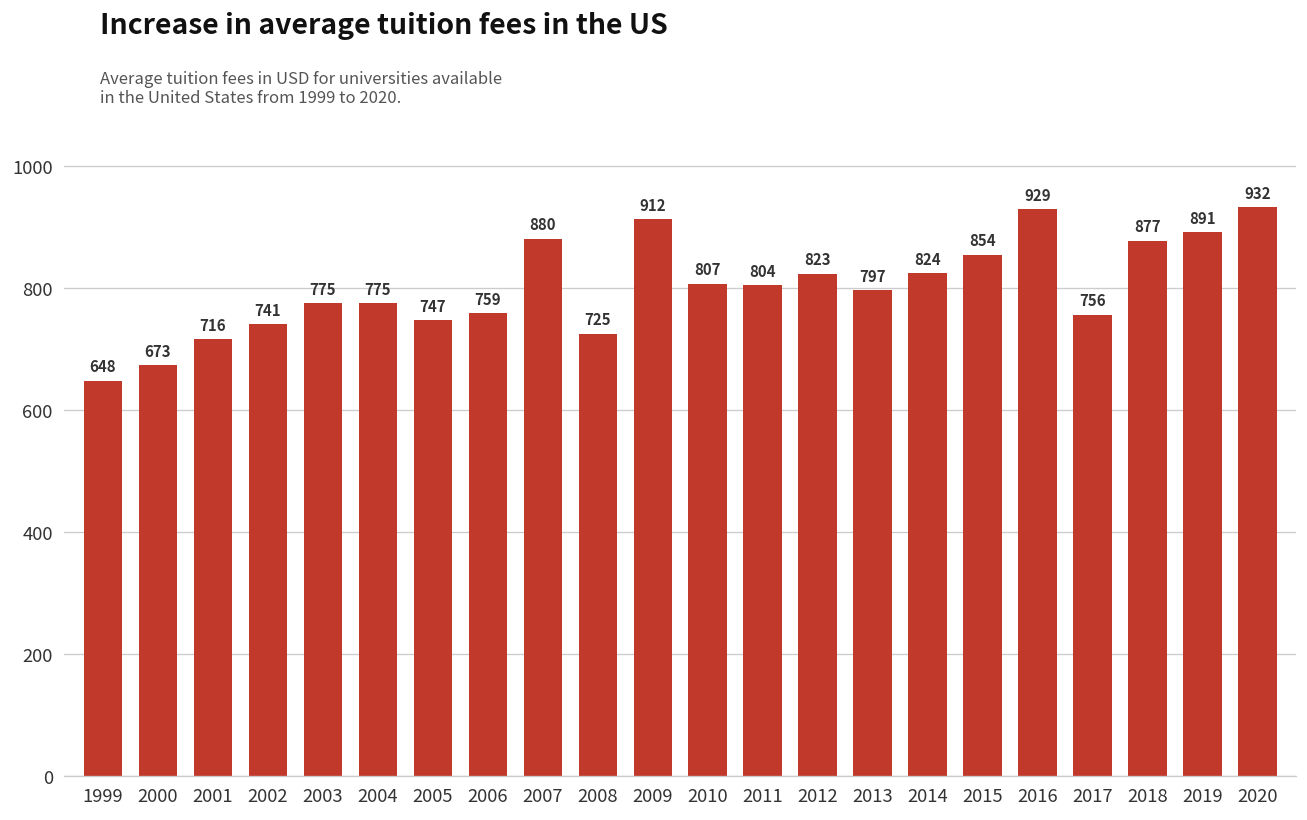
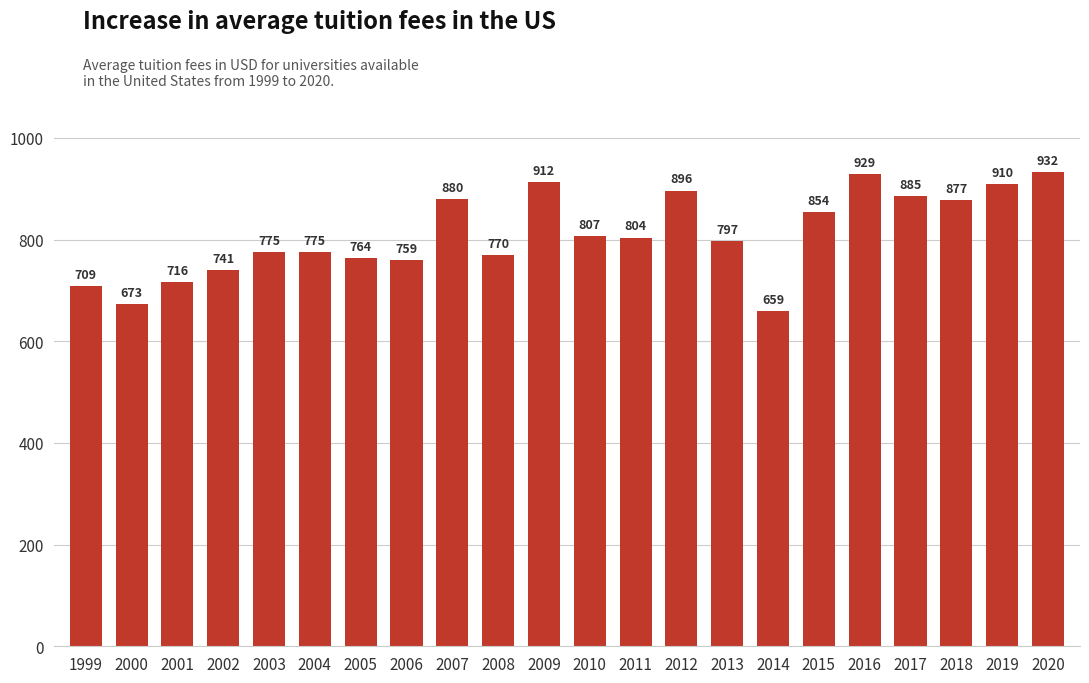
1999: 648 -> 709
2005: 747 -> 764
2008: 725 -> 770
2012: 823 -> 896
2014: 824 -> 659
2017: 756 -> 885
2019: 891 -> 910
